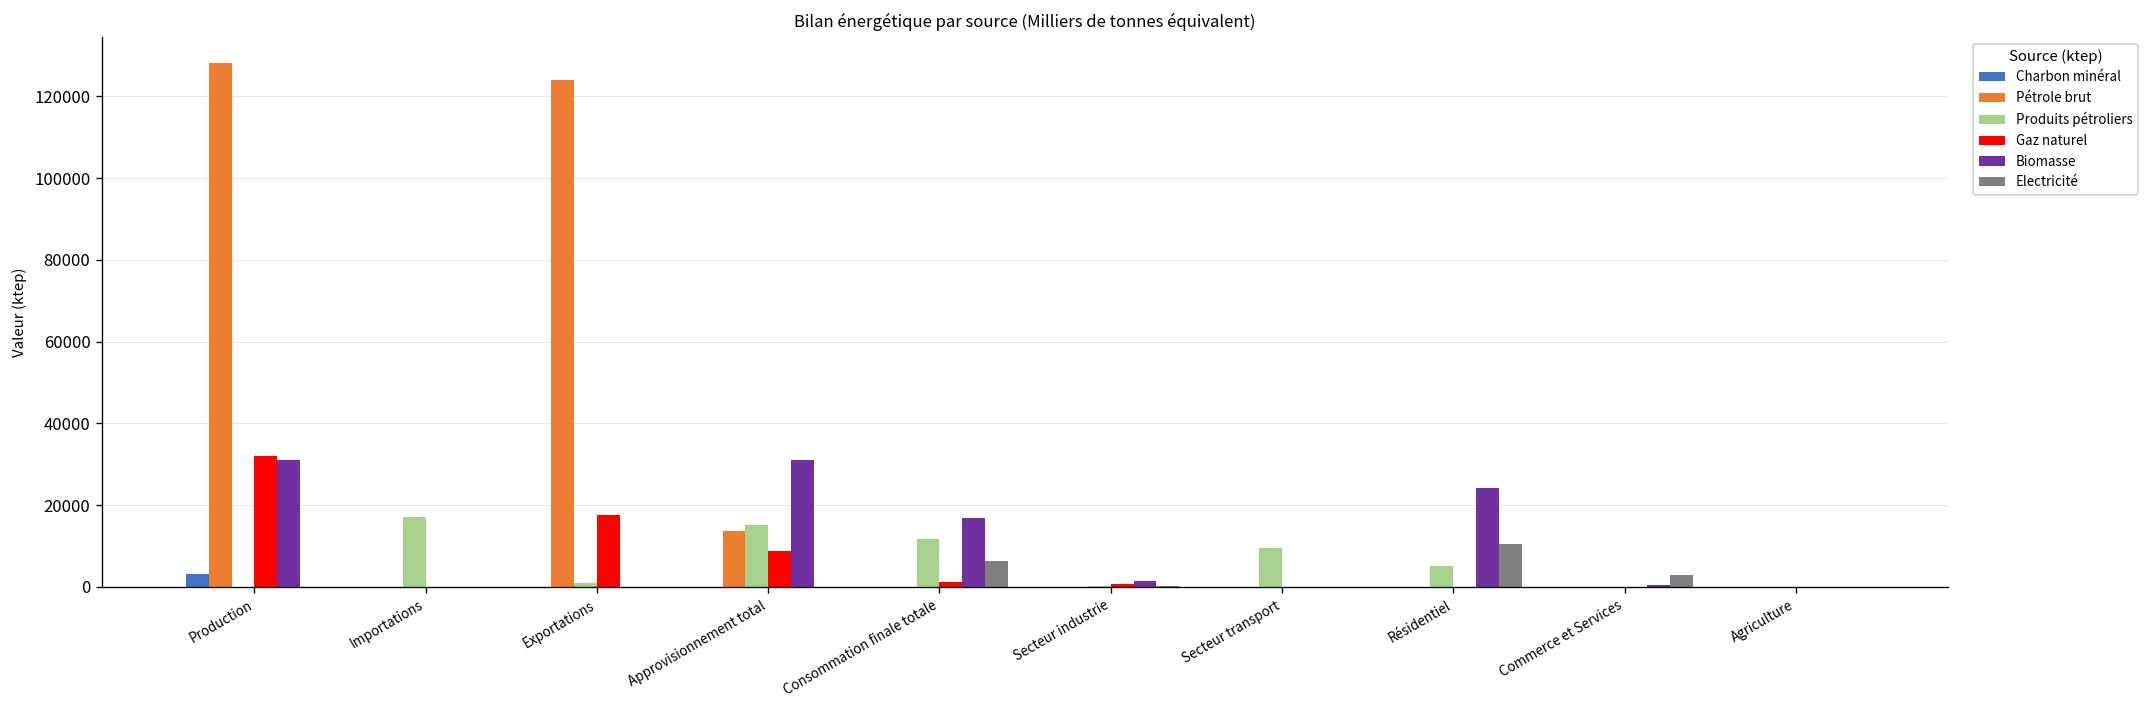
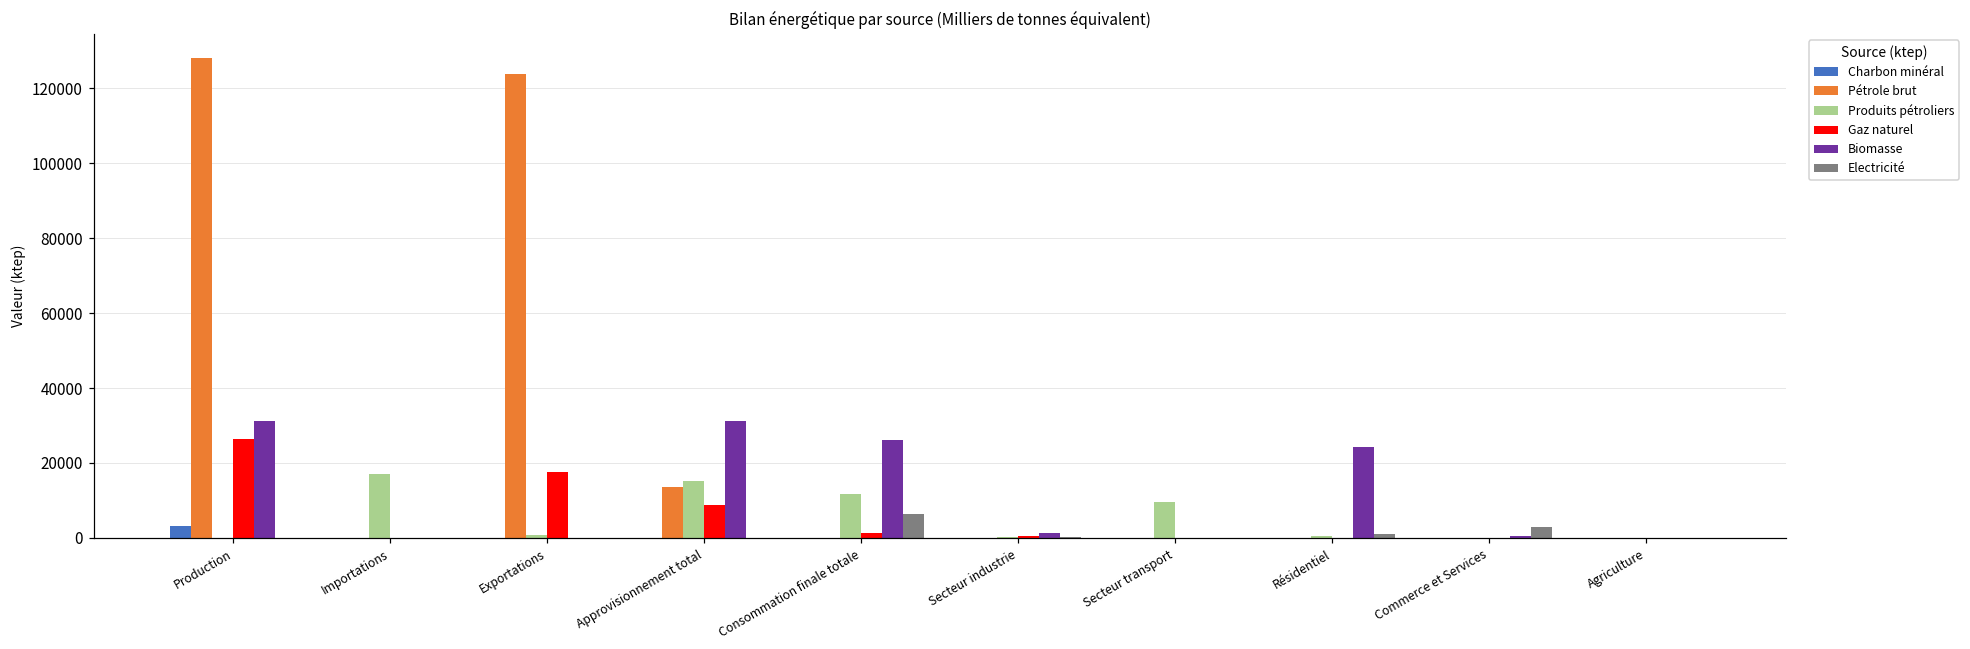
Gaz naturel, Production: 32000 -> 26000
Biomasse, Consommation finale totale: 17000 -> 26000
Produits pétroliers, Résidentiel: 5000 -> 1000
Electricité, Résidentiel: 10000 -> 1000
